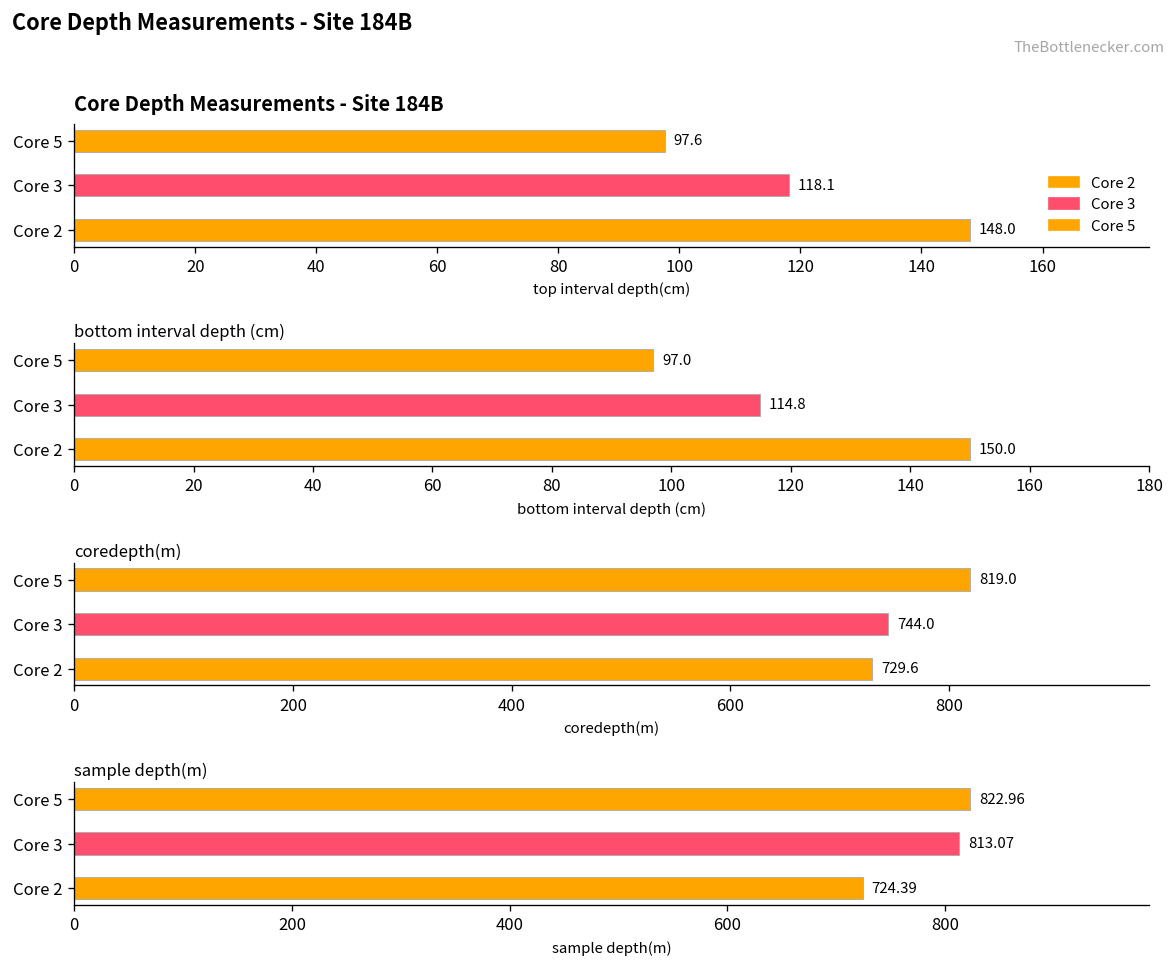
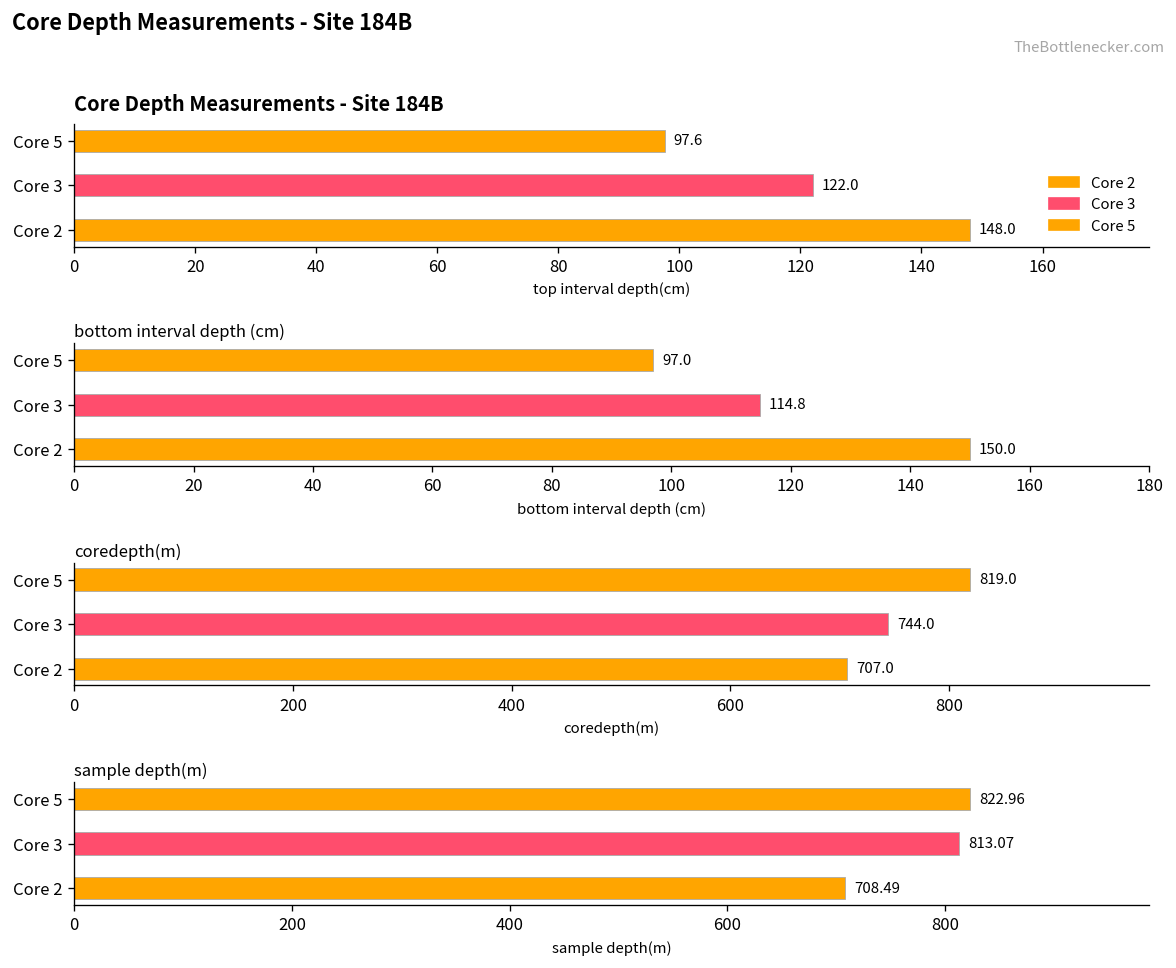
Core Depth Measurements - Site 184B, Core 3: 118.1 -> 122.0
coredepth(m), Core 2: 729.6 -> 707.0
sample depth(m), Core 2: 724.39 -> 708.49
